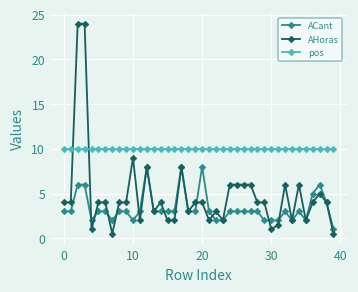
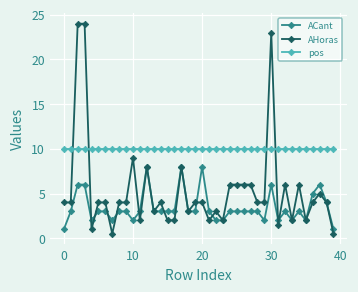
ACant, 0: 3 -> 1
ACant, 30: 2 -> 6
AHoras, 30: 1 -> 23
